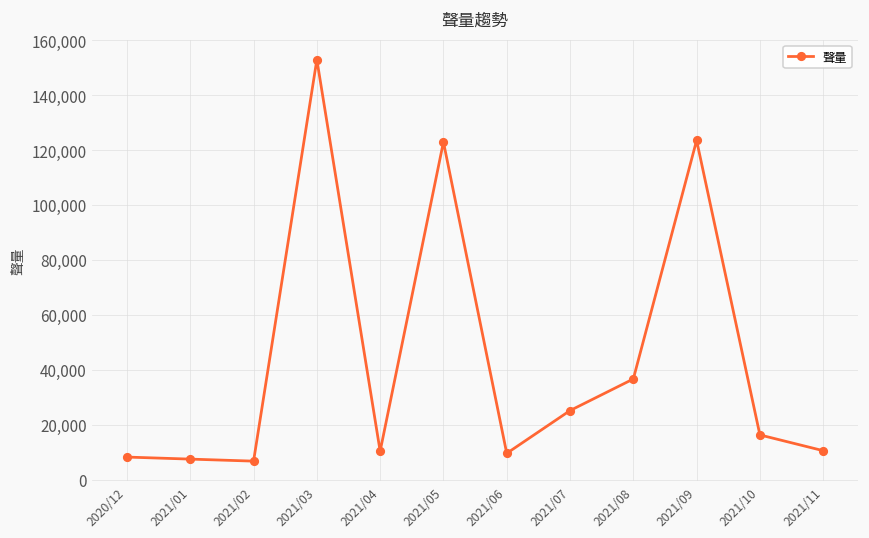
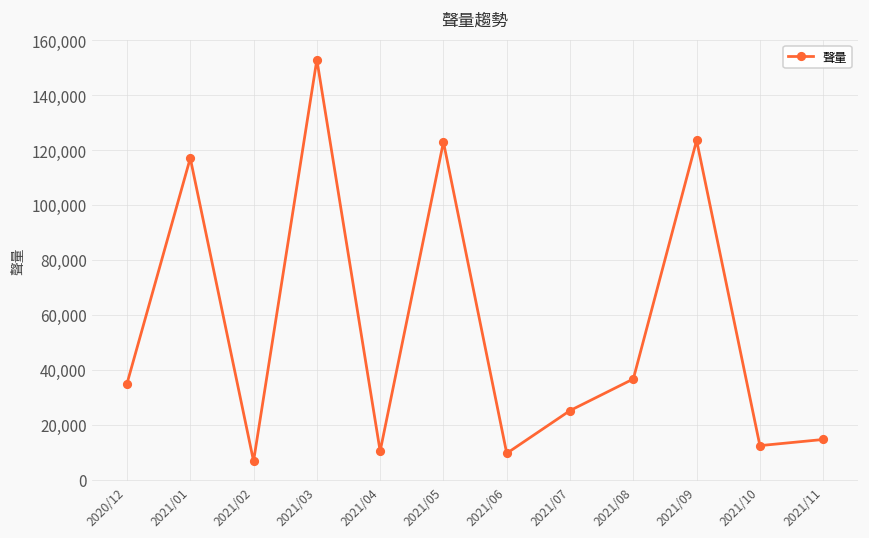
2020/12: 8,000 -> 35,000
2021/01: 7,000 -> 117,000
2021/10: 16,000 -> 12,000
2021/11: 11,000 -> 15,000
